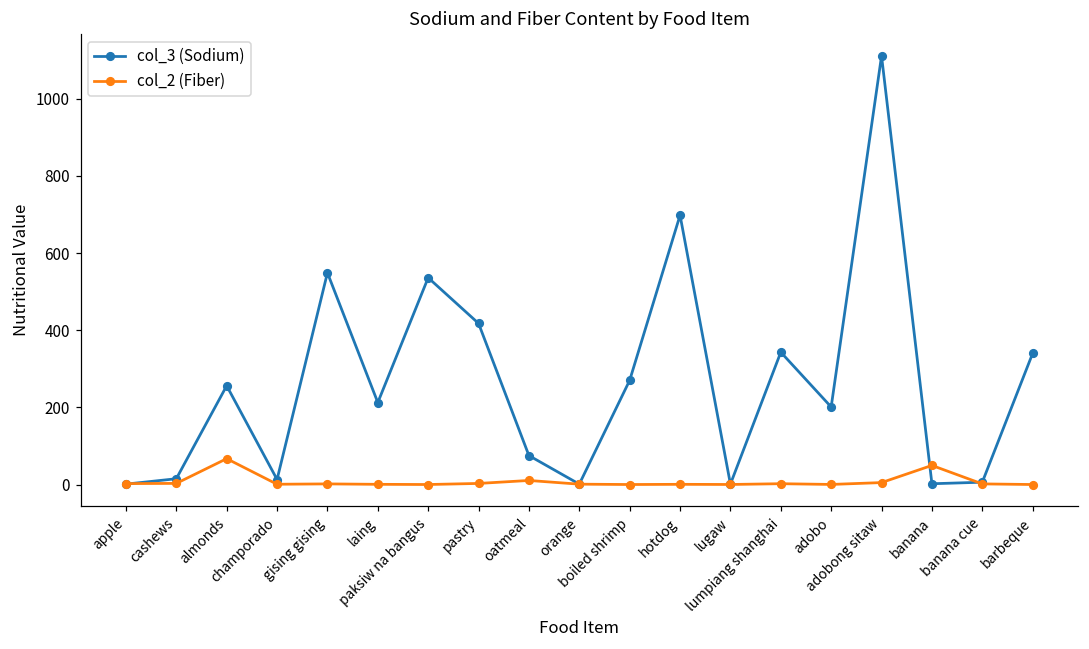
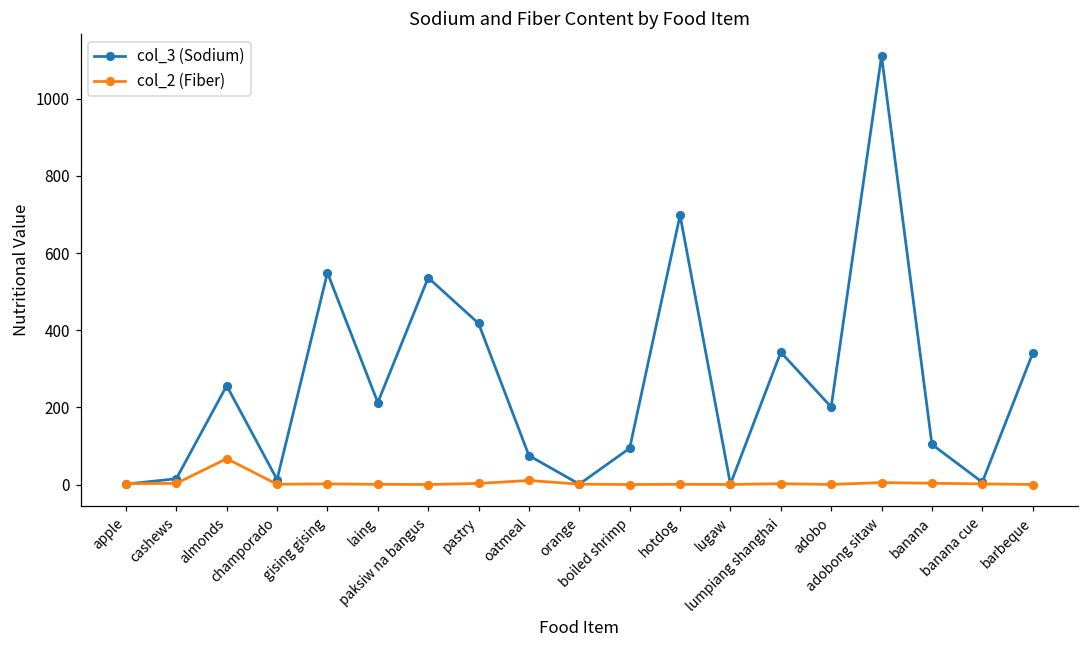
col_3 (Sodium), boiled shrimp: 270 -> 90
col_3 (Sodium), banana: 0 -> 100
col_2 (Fiber), banana: 50 -> 0
